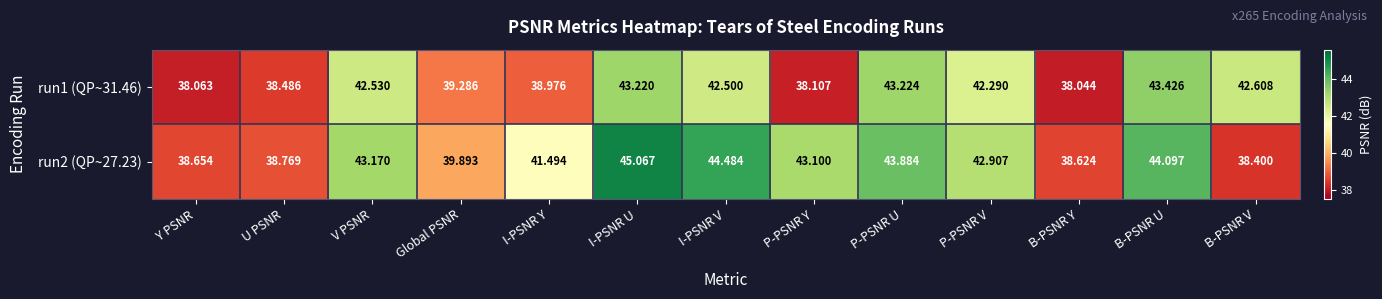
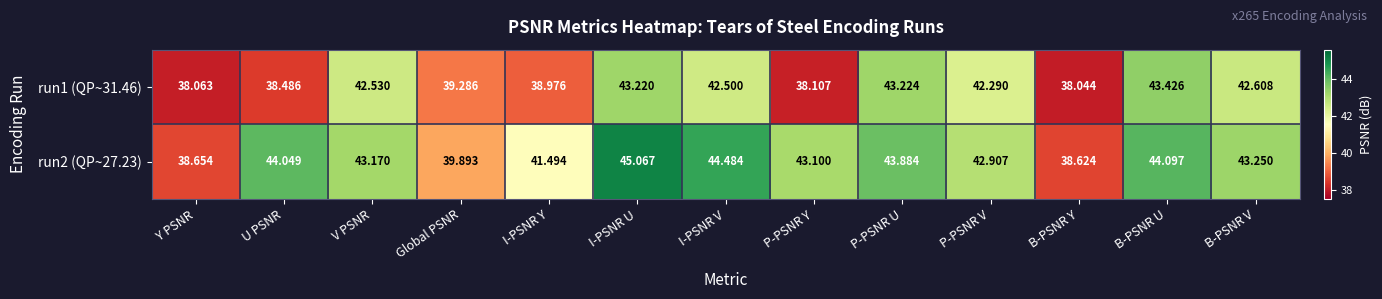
run2 (QP~27.23), U PSNR: 38.769 -> 44.049
run2 (QP~27.23), B-PSNR V: 38.400 -> 43.250
